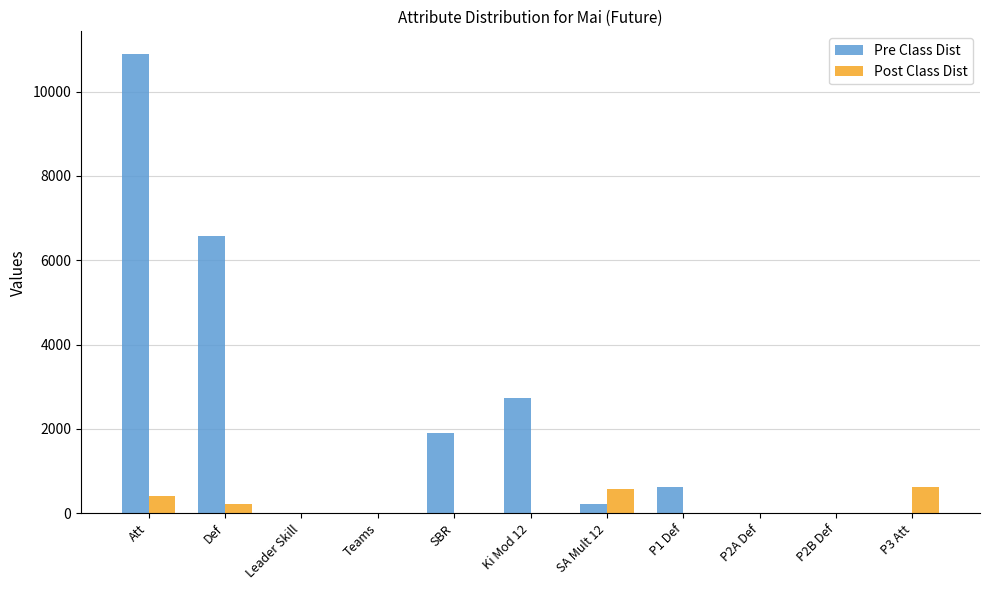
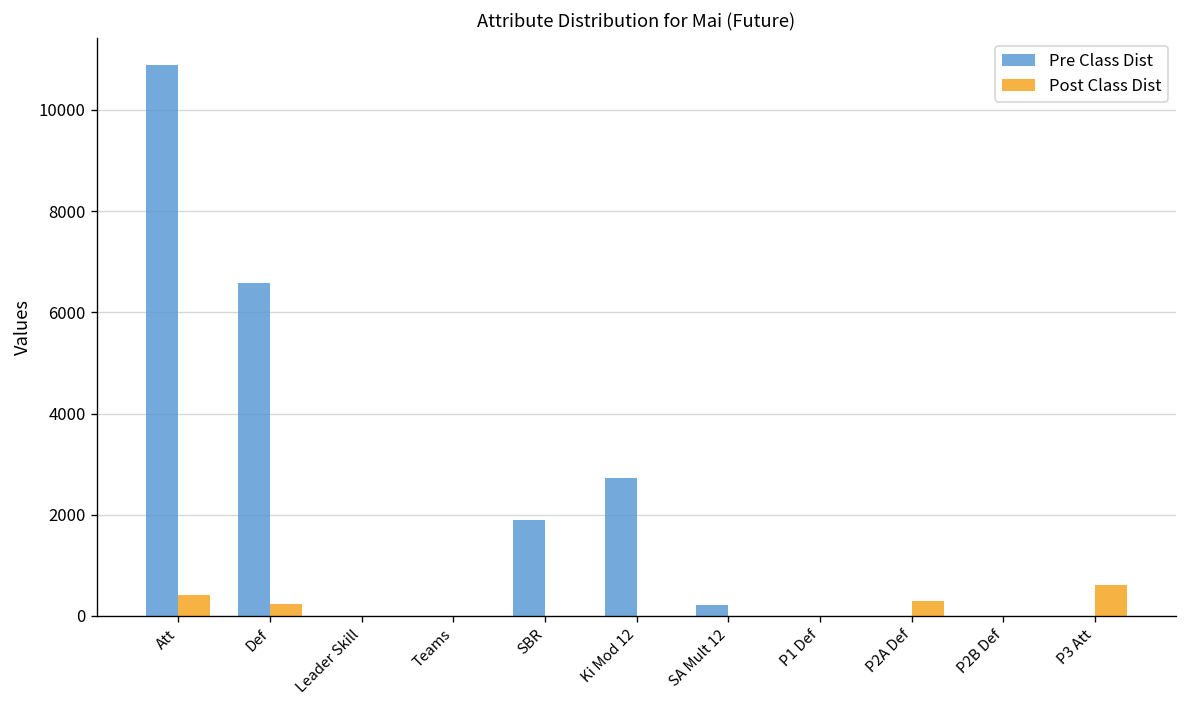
Post Class Dist, SA Mult 12: 600 -> 0
Pre Class Dist, P1 Def: 600 -> 0
Post Class Dist, P2A Def: 0 -> 300
